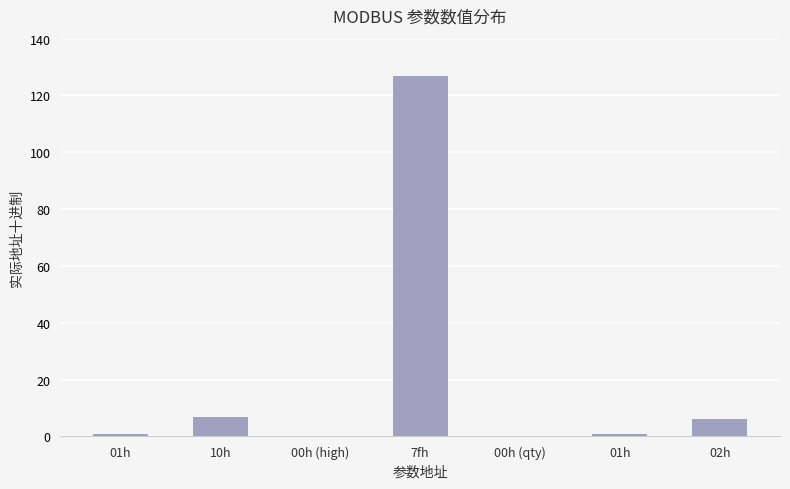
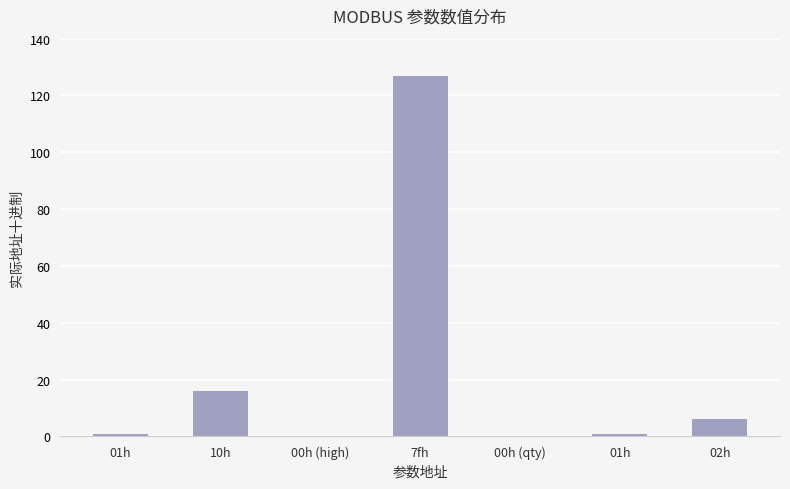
10h: 7 -> 16
